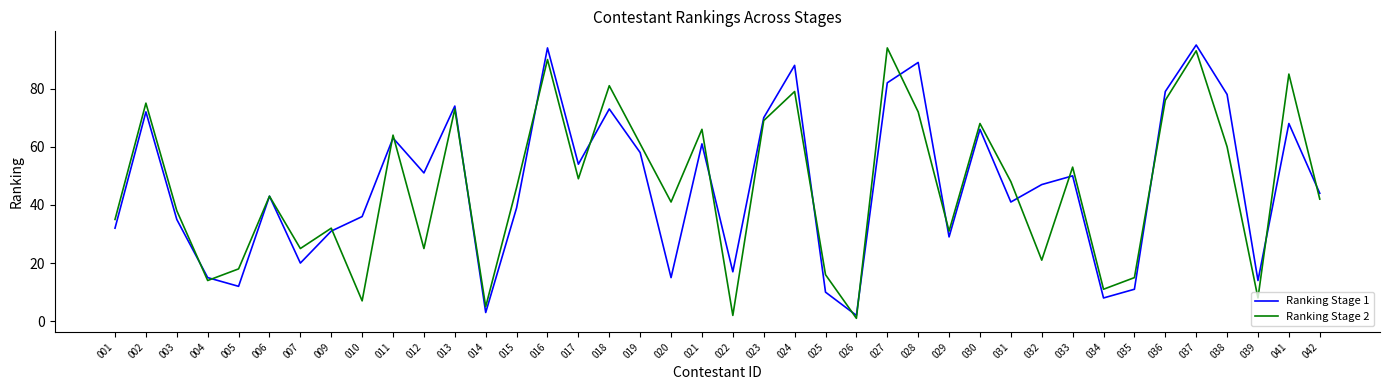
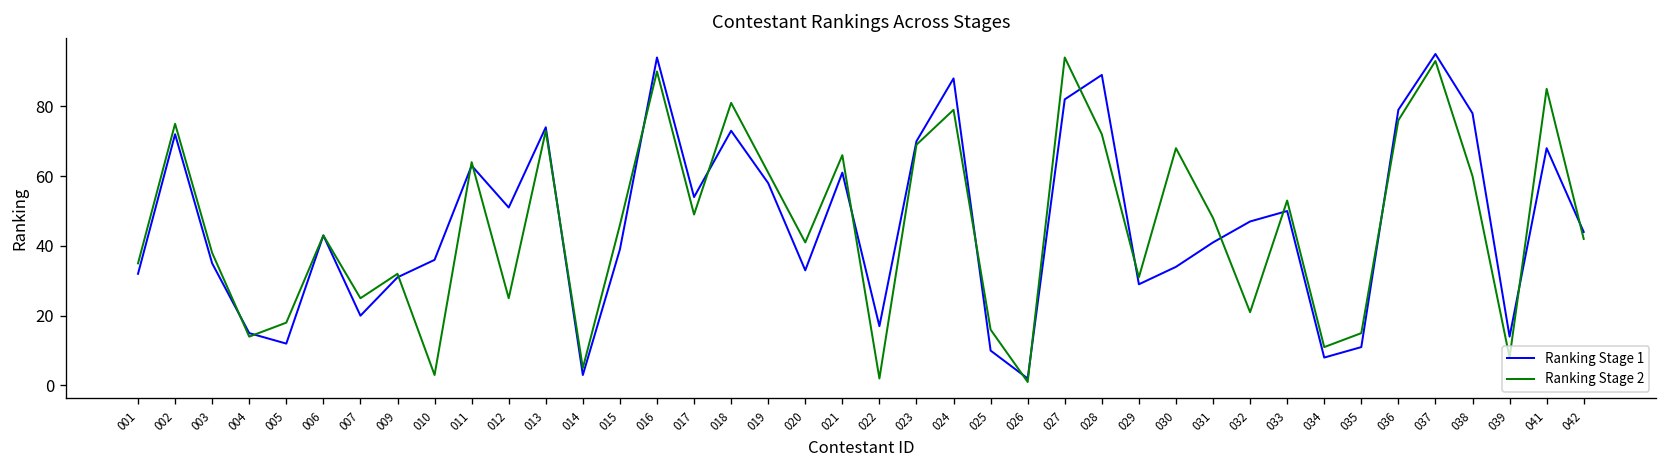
Ranking Stage 2, 010: 7 -> 3
Ranking Stage 1, 020: 15 -> 33
Ranking Stage 1, 030: 66 -> 34
